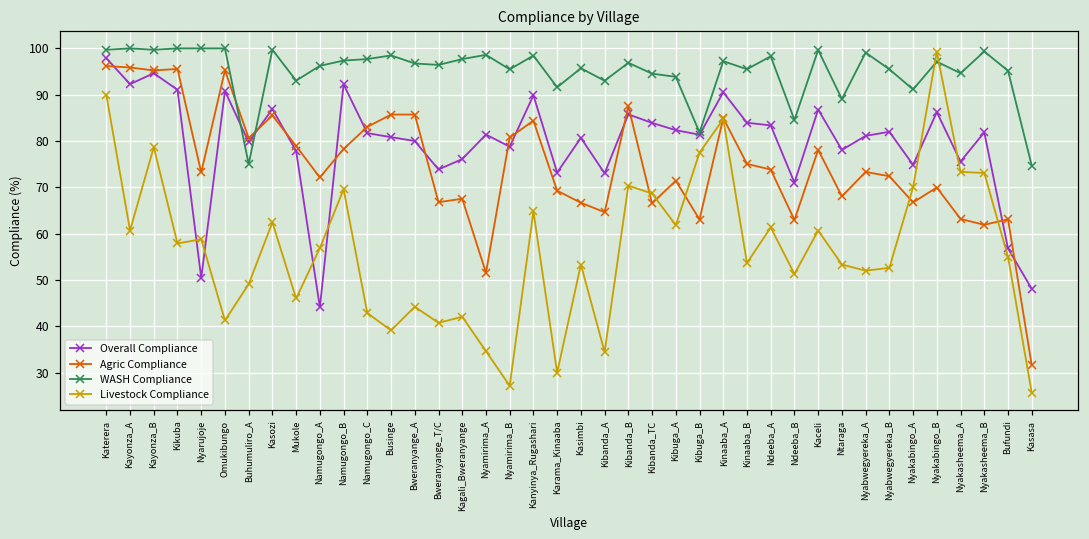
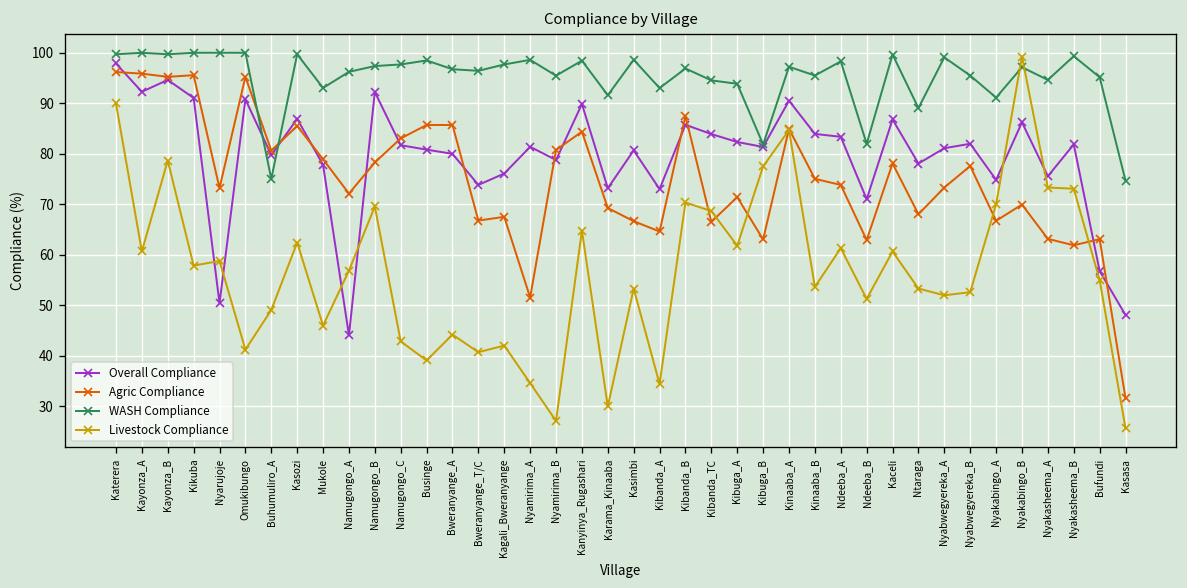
WASH Compliance, Kasimbi: 96 -> 99
WASH Compliance, Ndeeba_B: 85 -> 82
Agric Compliance, Nyabwegyereka_B: 72 -> 78
